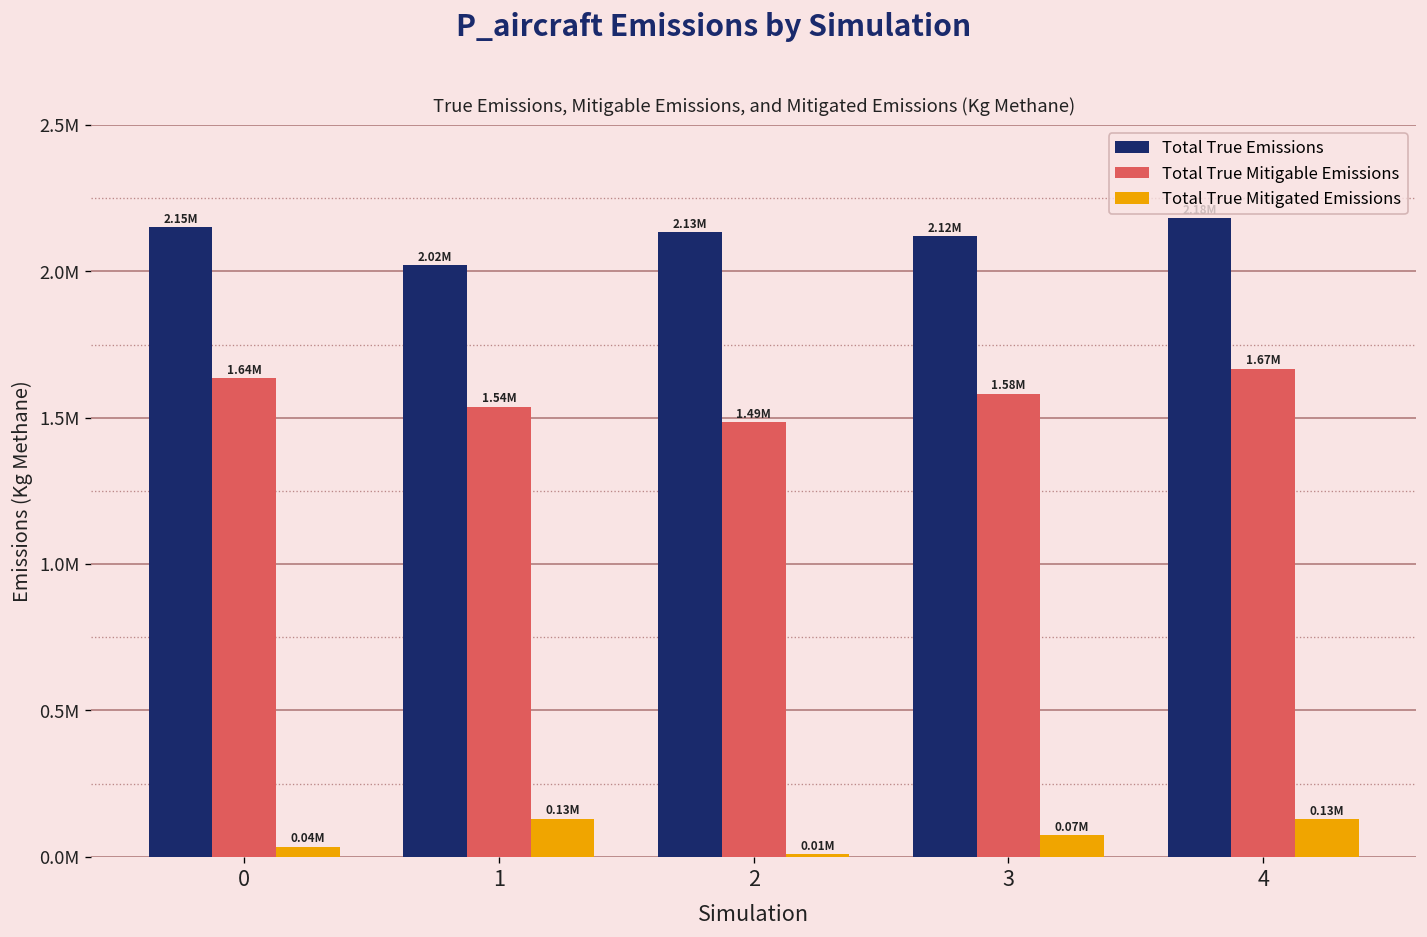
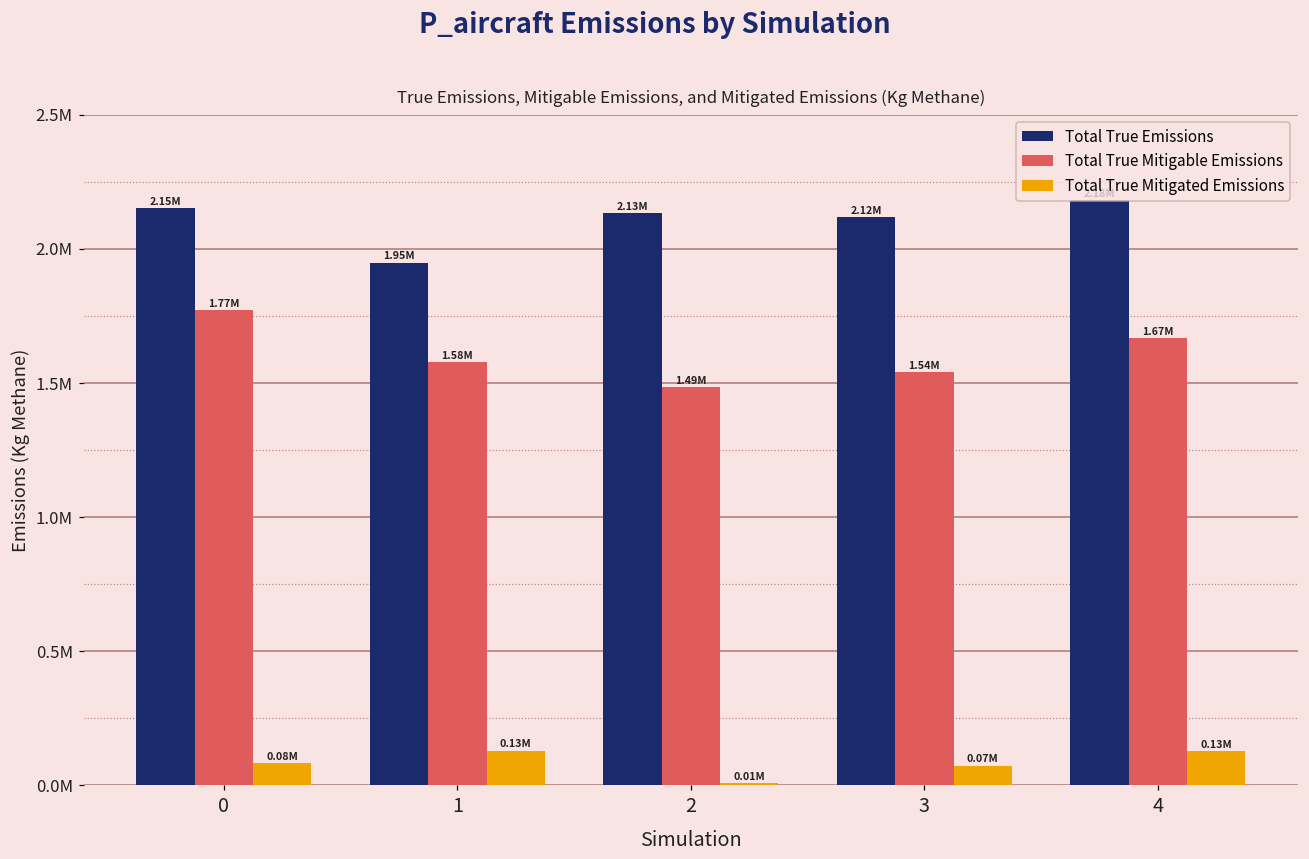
Total True Mitigable Emissions, 0: 1.64M -> 1.77M
Total True Mitigated Emissions, 0: 0.04M -> 0.08M
Total True Emissions, 1: 2.02M -> 1.95M
Total True Mitigable Emissions, 1: 1.54M -> 1.58M
Total True Mitigable Emissions, 3: 1.58M -> 1.54M
